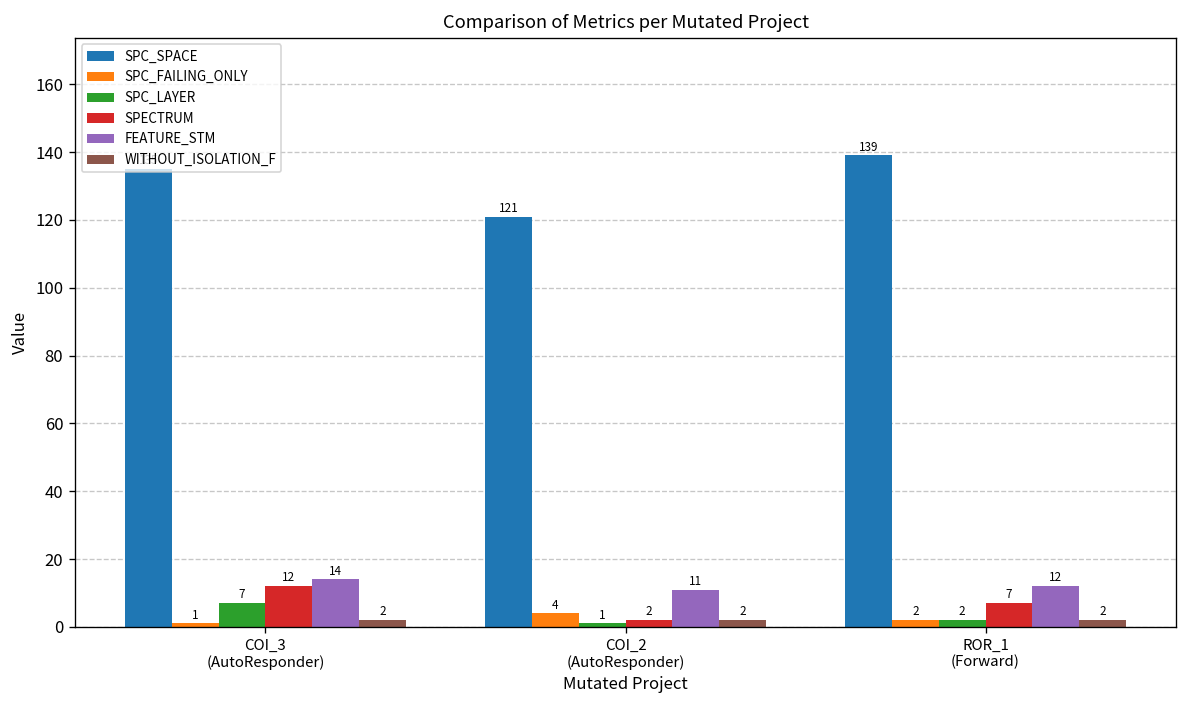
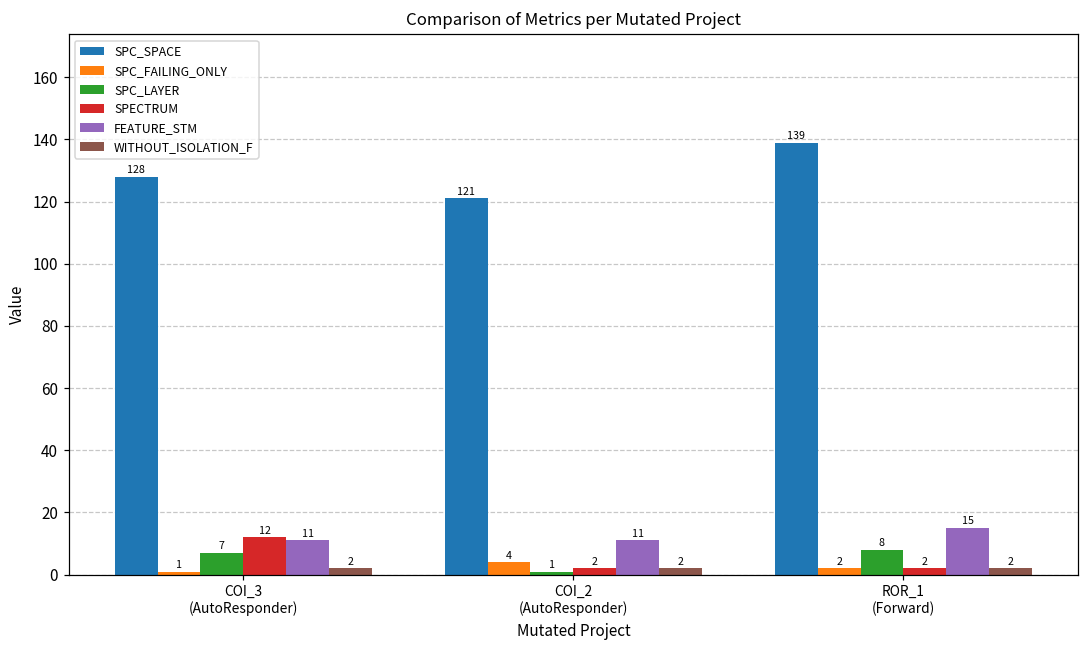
SPC_SPACE, COI_3 (AutoResponder): 135 -> 128
FEATURE_STM, COI_3 (AutoResponder): 14 -> 11
SPC_LAYER, ROR_1 (Forward): 2 -> 8
SPECTRUM, ROR_1 (Forward): 7 -> 2
FEATURE_STM, ROR_1 (Forward): 12 -> 15
